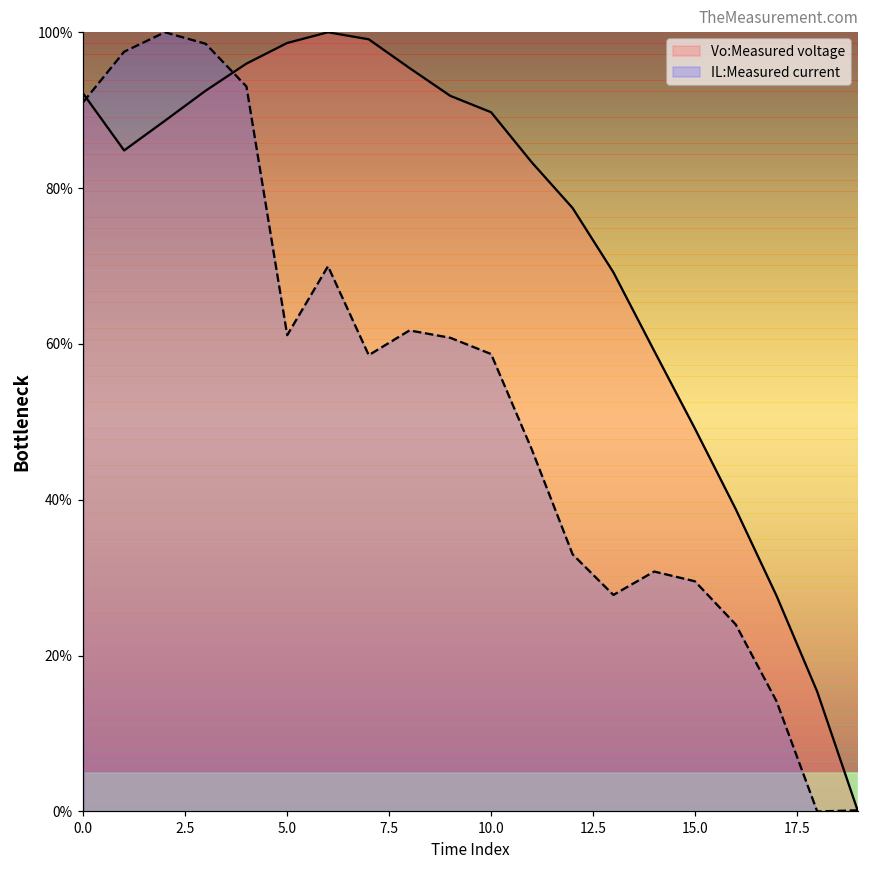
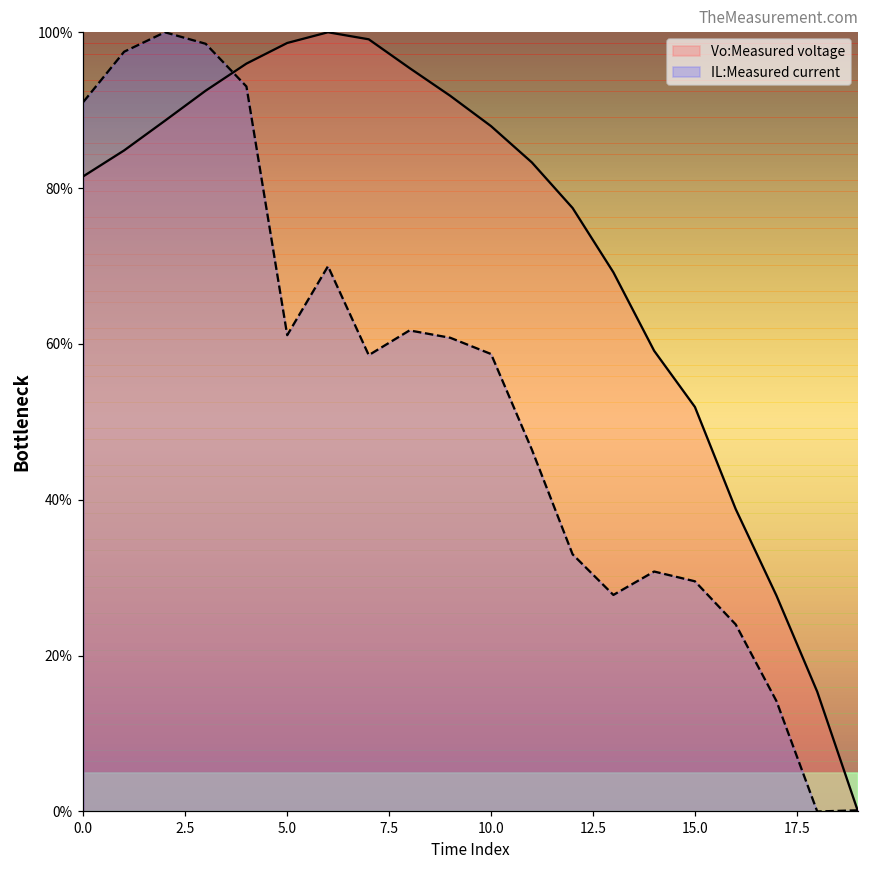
Vo:Measured voltage, 0.0: 92% -> 82%
Vo:Measured voltage, 10.0: 90% -> 88%
Vo:Measured voltage, 15.0: 49% -> 52%
